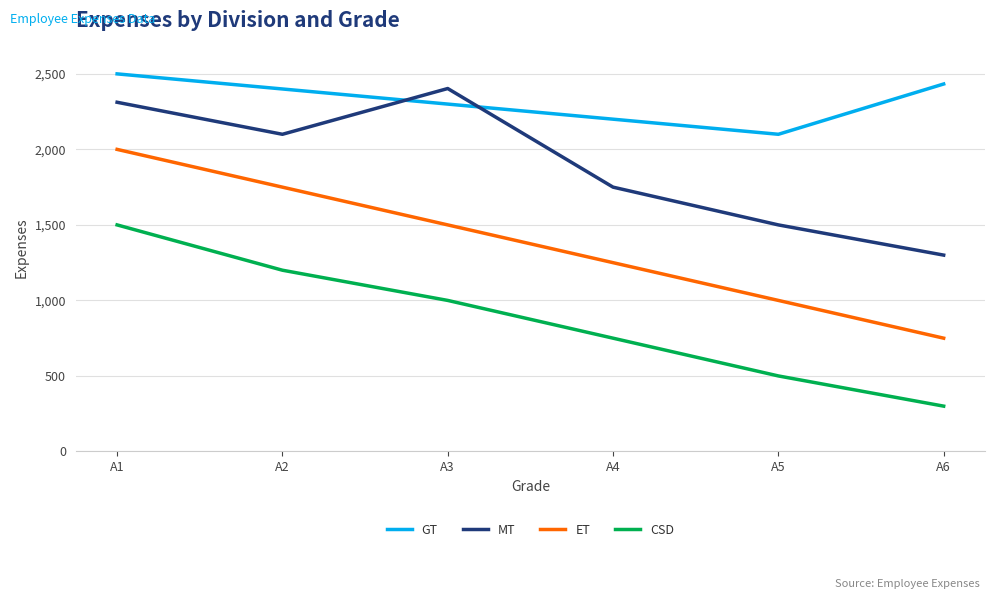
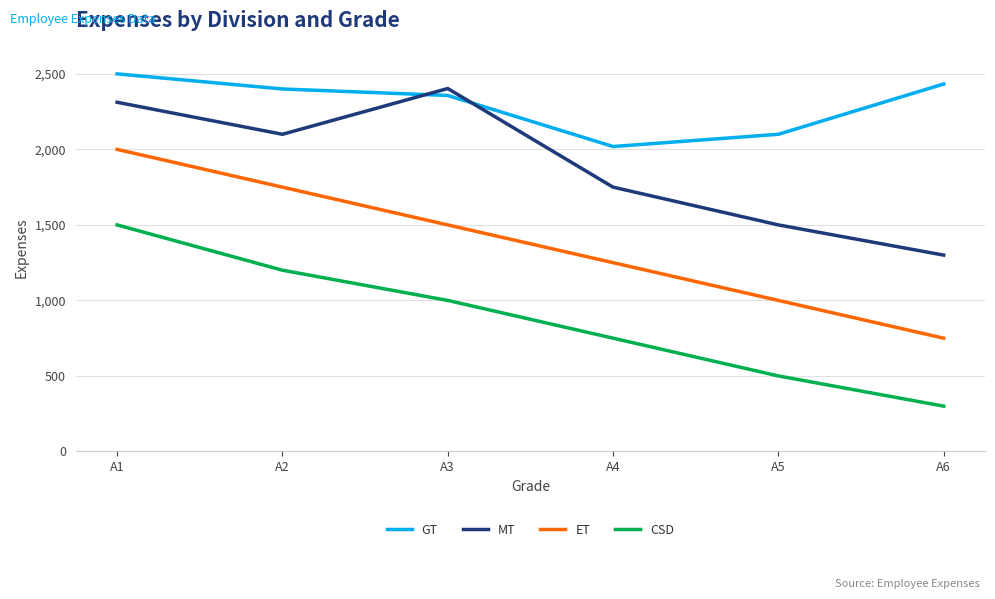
GT, A3: 2,300 -> 2,360
GT, A4: 2,200 -> 2,020
